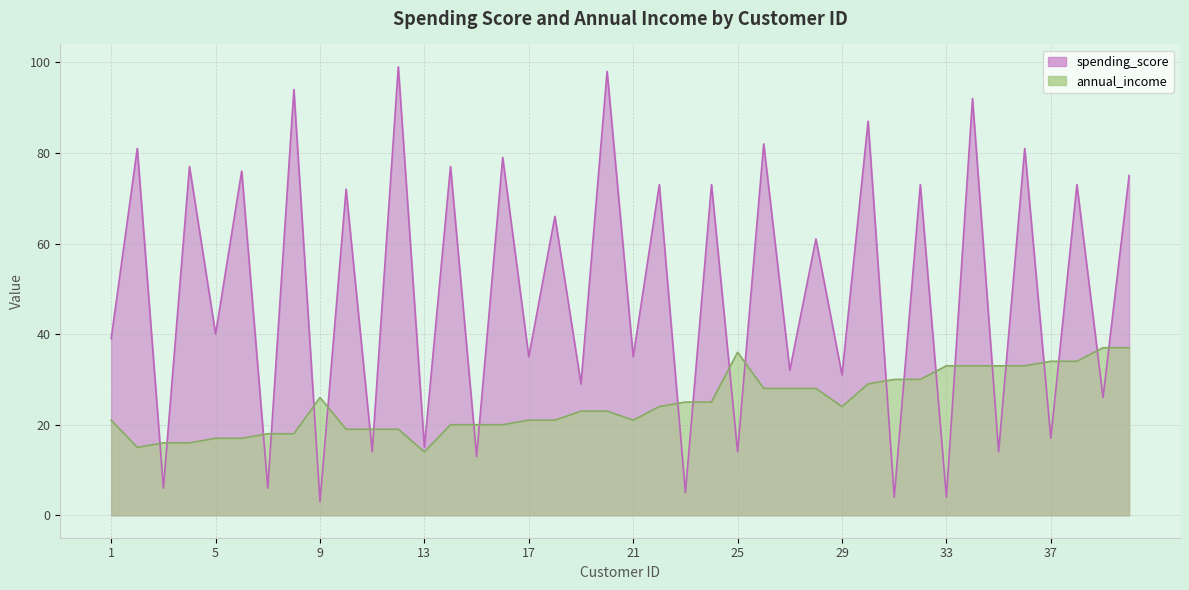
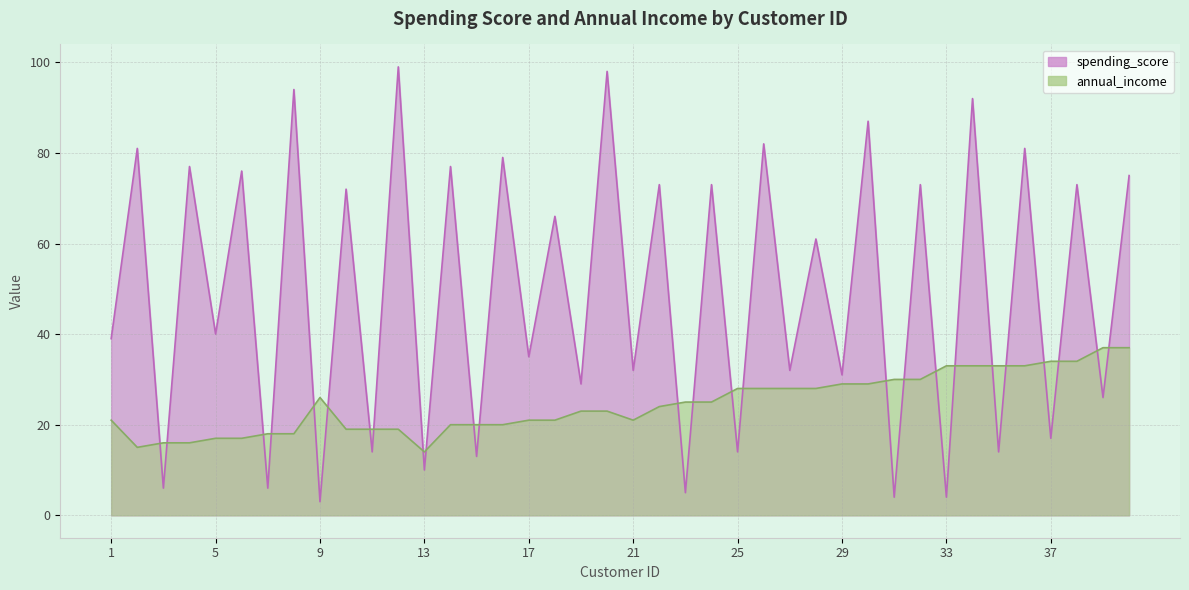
spending_score, 13: 15 -> 10
spending_score, 21: 35 -> 32
annual_income, 25: 36 -> 28
annual_income, 29: 24 -> 29
